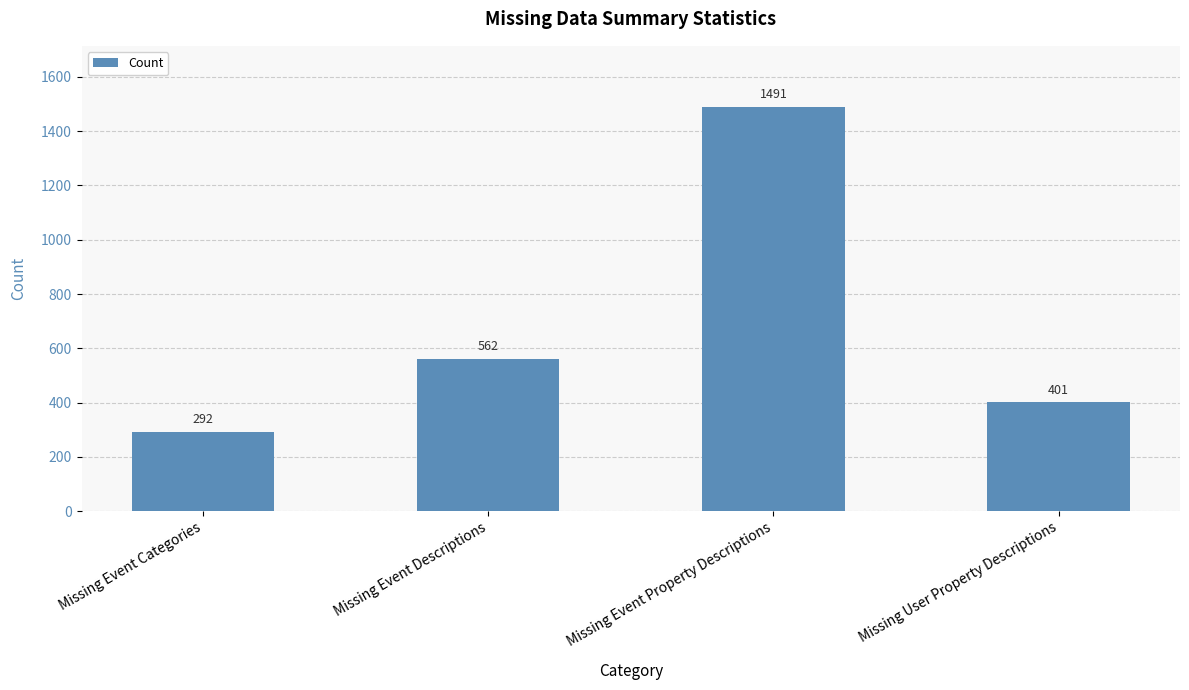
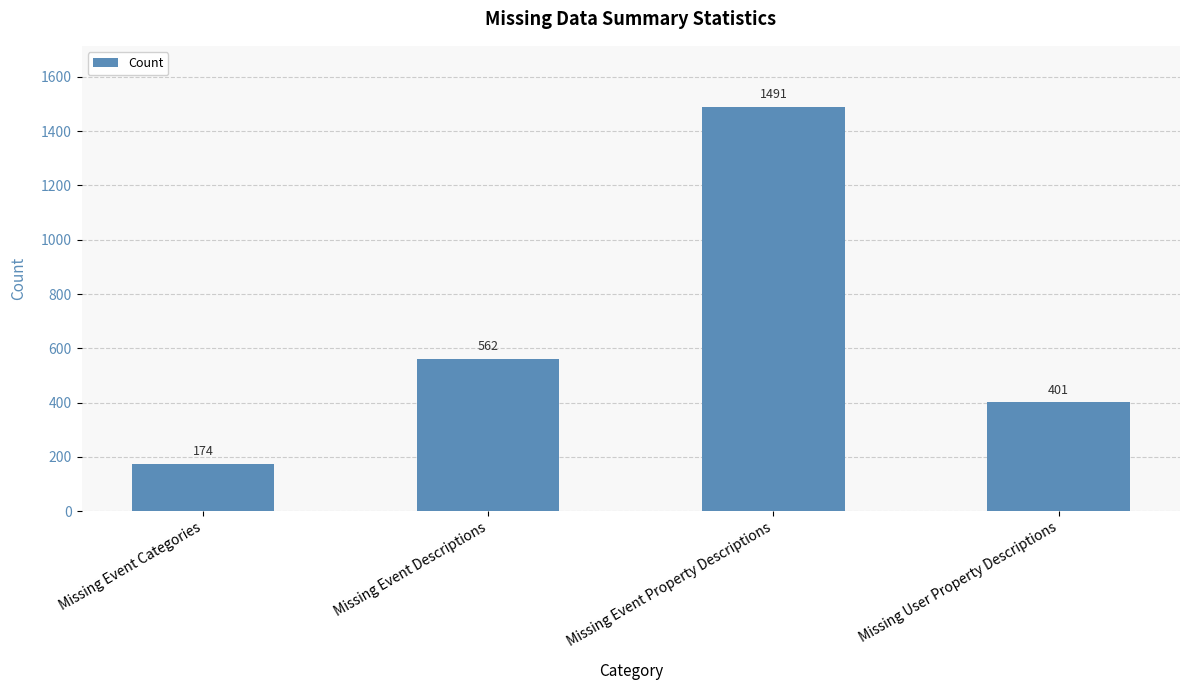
Missing Event Categories: 292 -> 174
